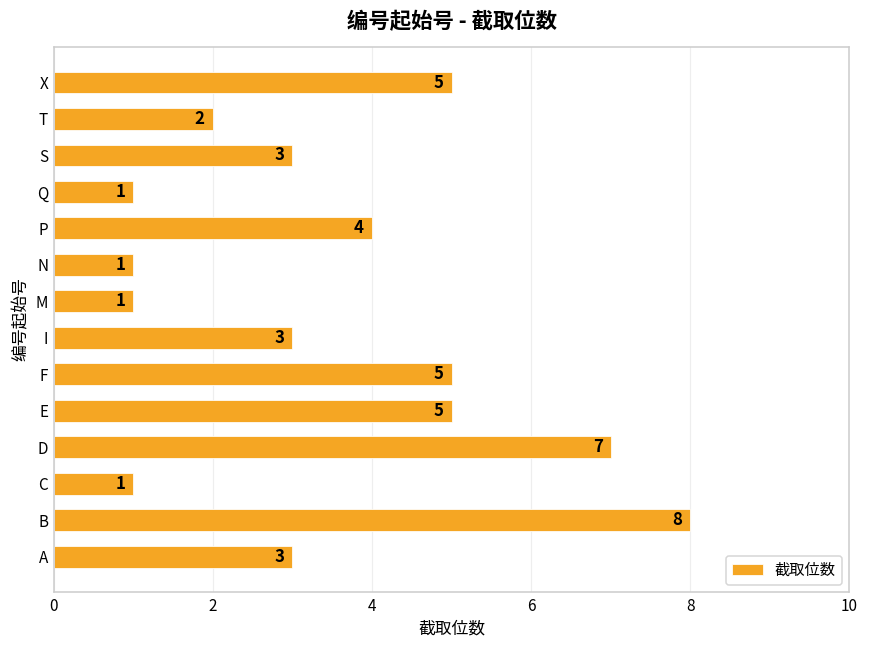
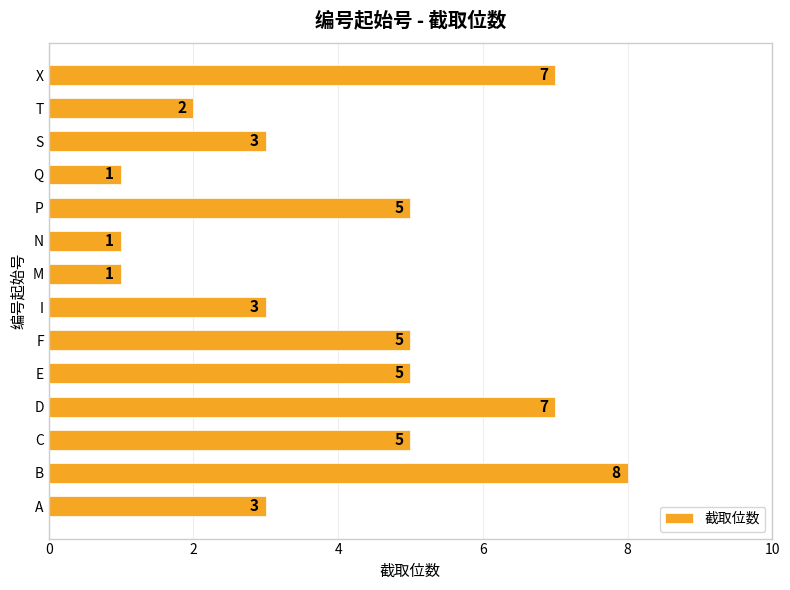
X: 5 -> 7
P: 4 -> 5
C: 1 -> 5
